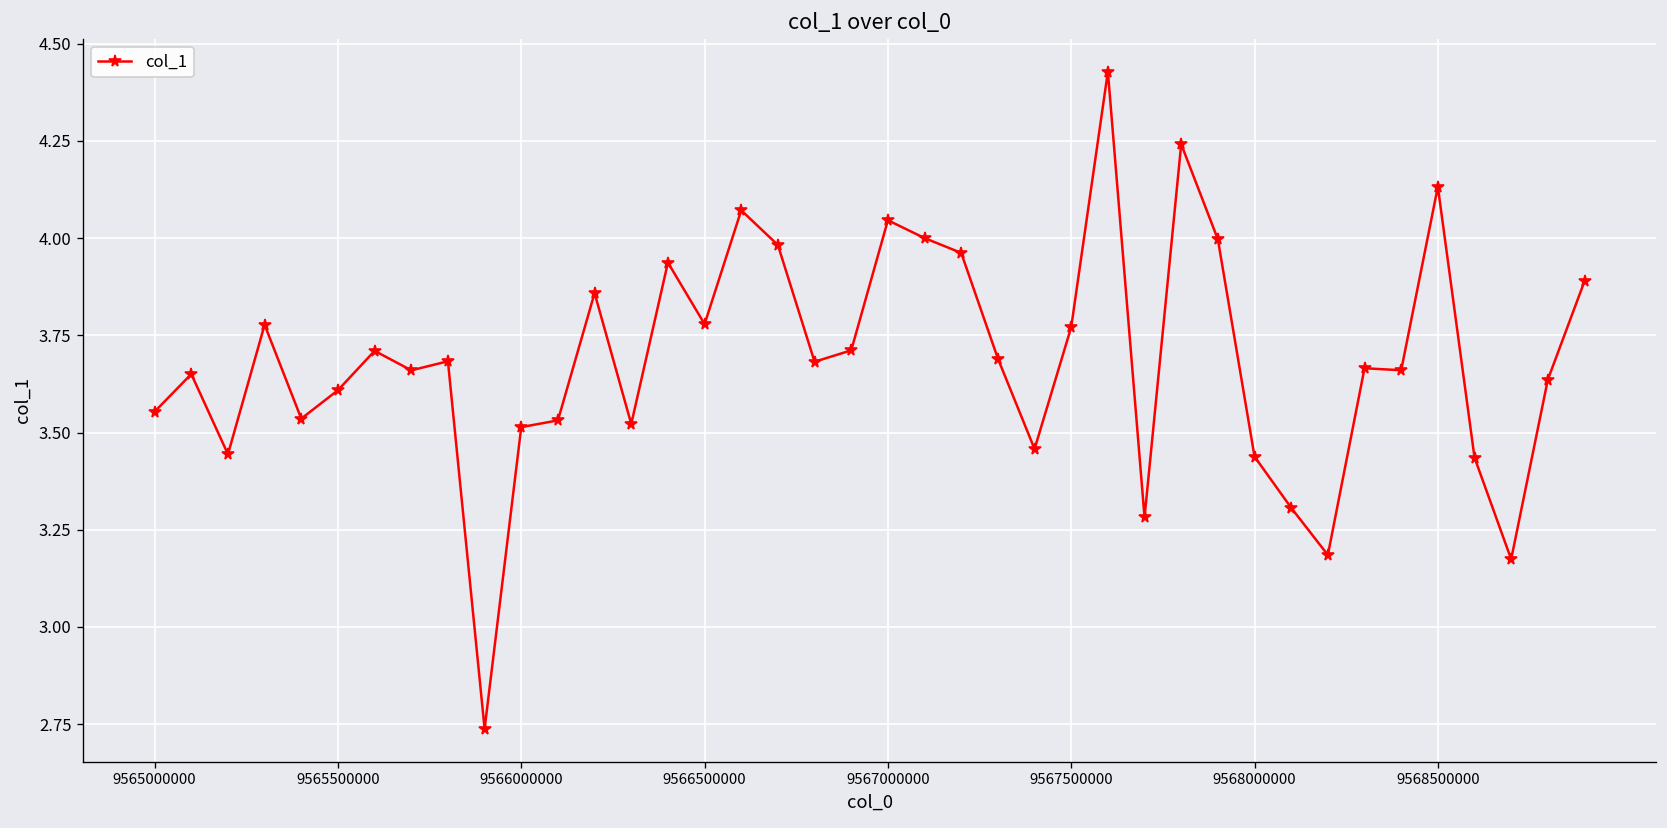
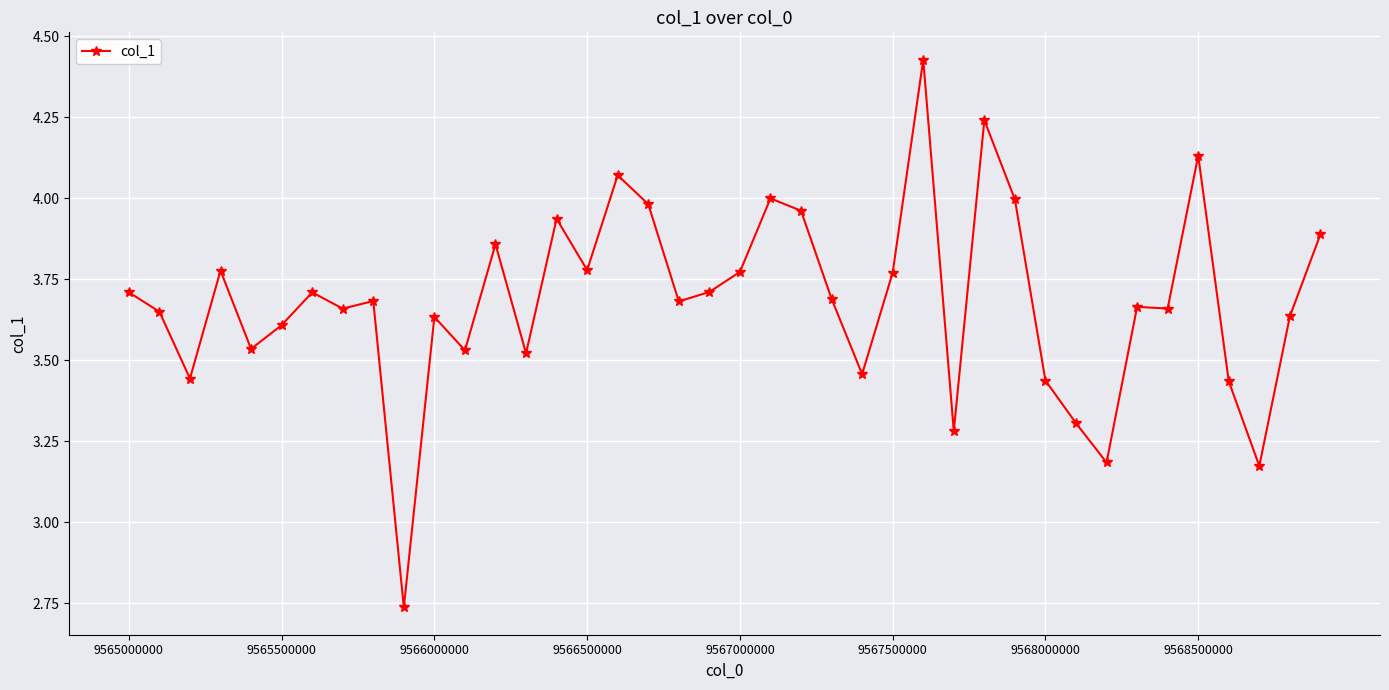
9565000000: 3.55 -> 3.71
9566000000: 3.51 -> 3.63
9567000000: 4.05 -> 3.77
